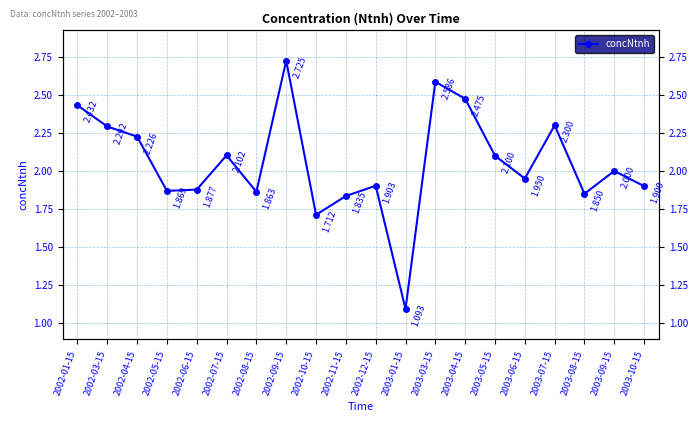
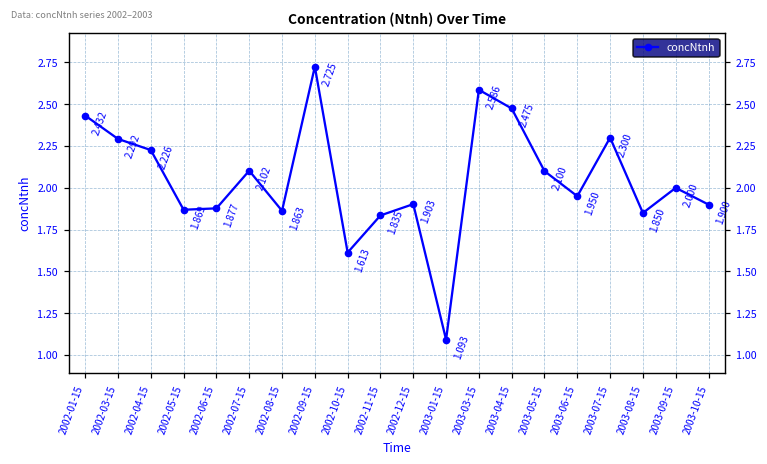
2002-10-15: 1.712 -> 1.613
